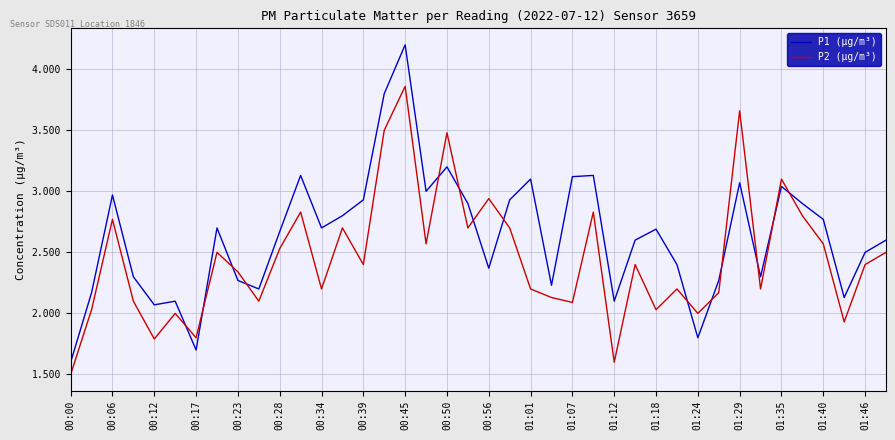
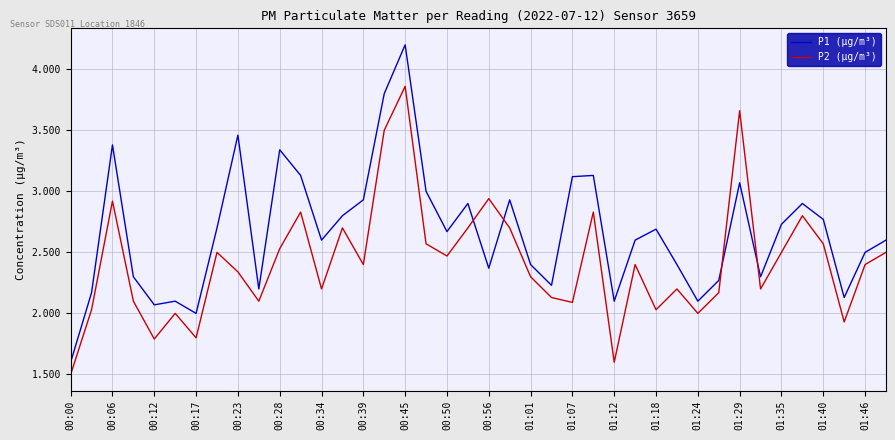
P1 (µg/m³), 00:06: 2.97 -> 3.38
P2 (µg/m³), 00:06: 2.77 -> 2.92
P1 (µg/m³), 00:17: 1.7 -> 2.0
P1 (µg/m³), 00:23: 2.27 -> 3.46
P1 (µg/m³), 00:28: 2.67 -> 3.34
P1 (µg/m³), 00:34: 2.7 -> 2.6
P1 (µg/m³), 00:50: 3.20 -> 2.67
P2 (µg/m³), 00:50: 3.48 -> 2.47
P1 (µg/m³), 01:01: 3.1 -> 2.4
P2 (µg/m³), 01:01: 2.2 -> 2.3
P1 (µg/m³), 01:24: 1.8 -> 2.1
P1 (µg/m³), 01:35: 3.04 -> 2.73
P2 (µg/m³), 01:35: 3.1 -> 2.5
